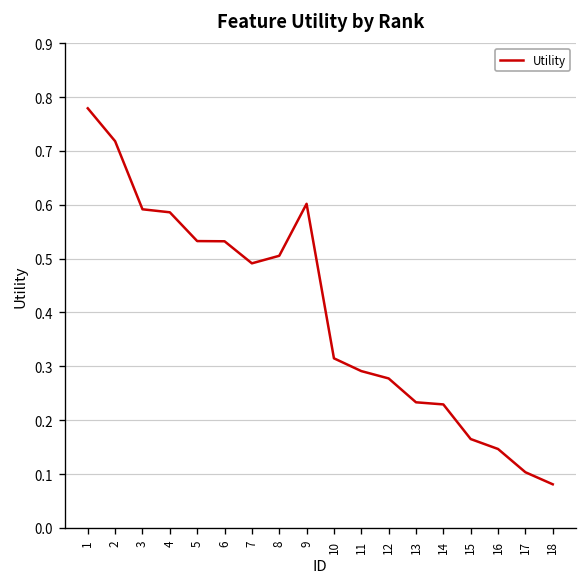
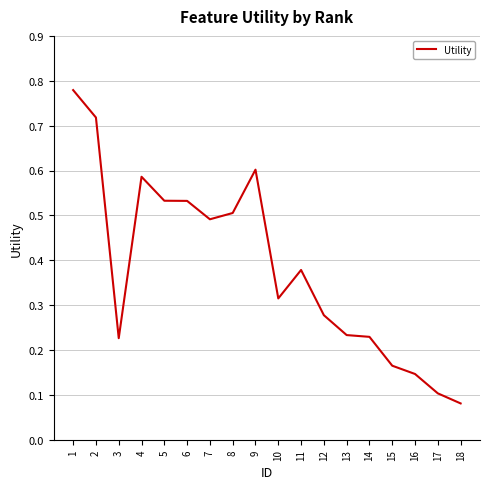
3: 0.59 -> 0.23
11: 0.29 -> 0.38
